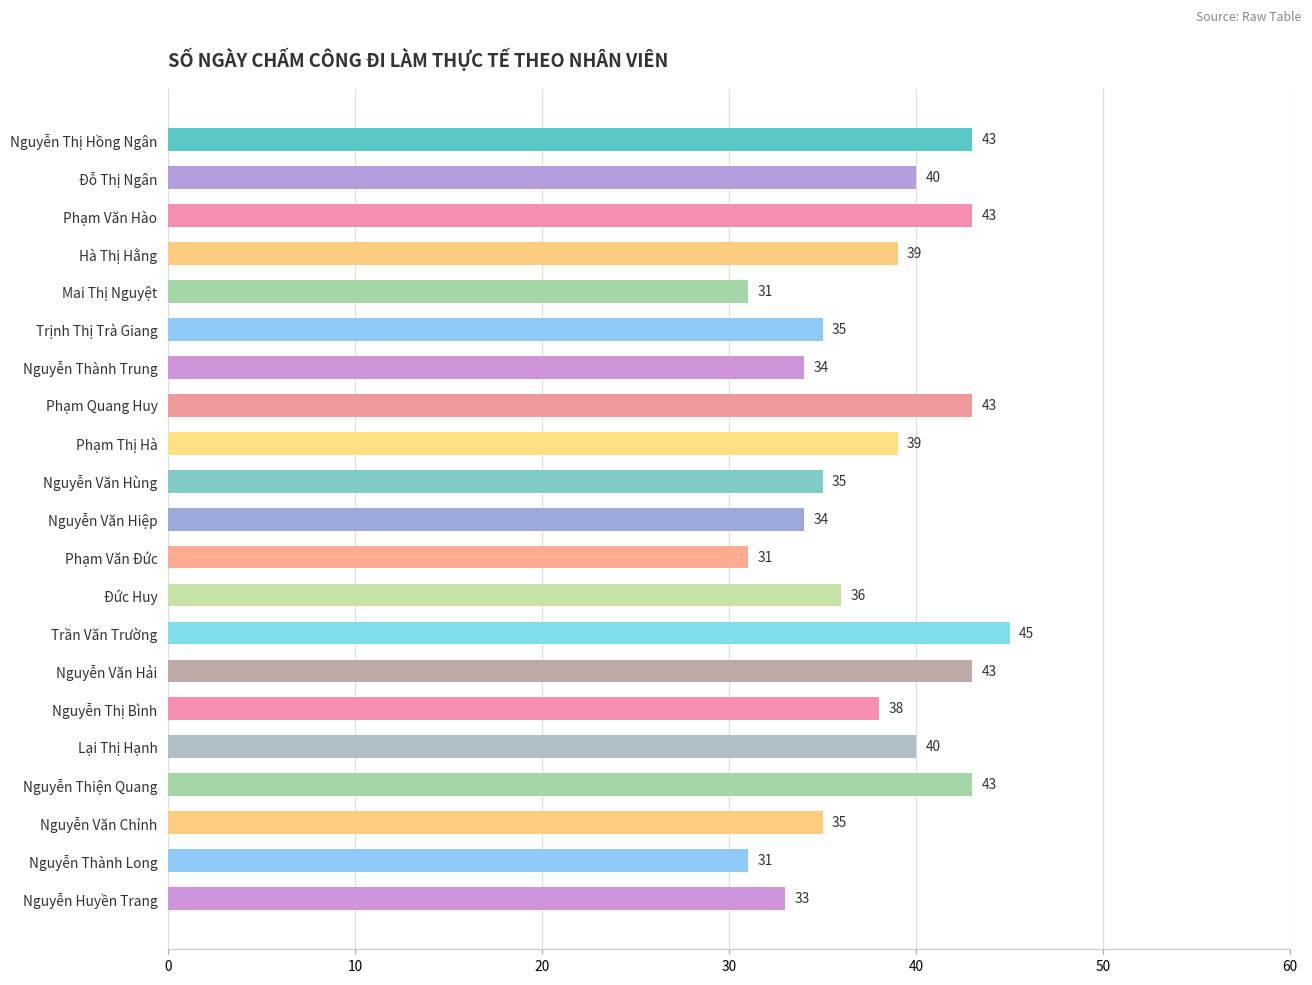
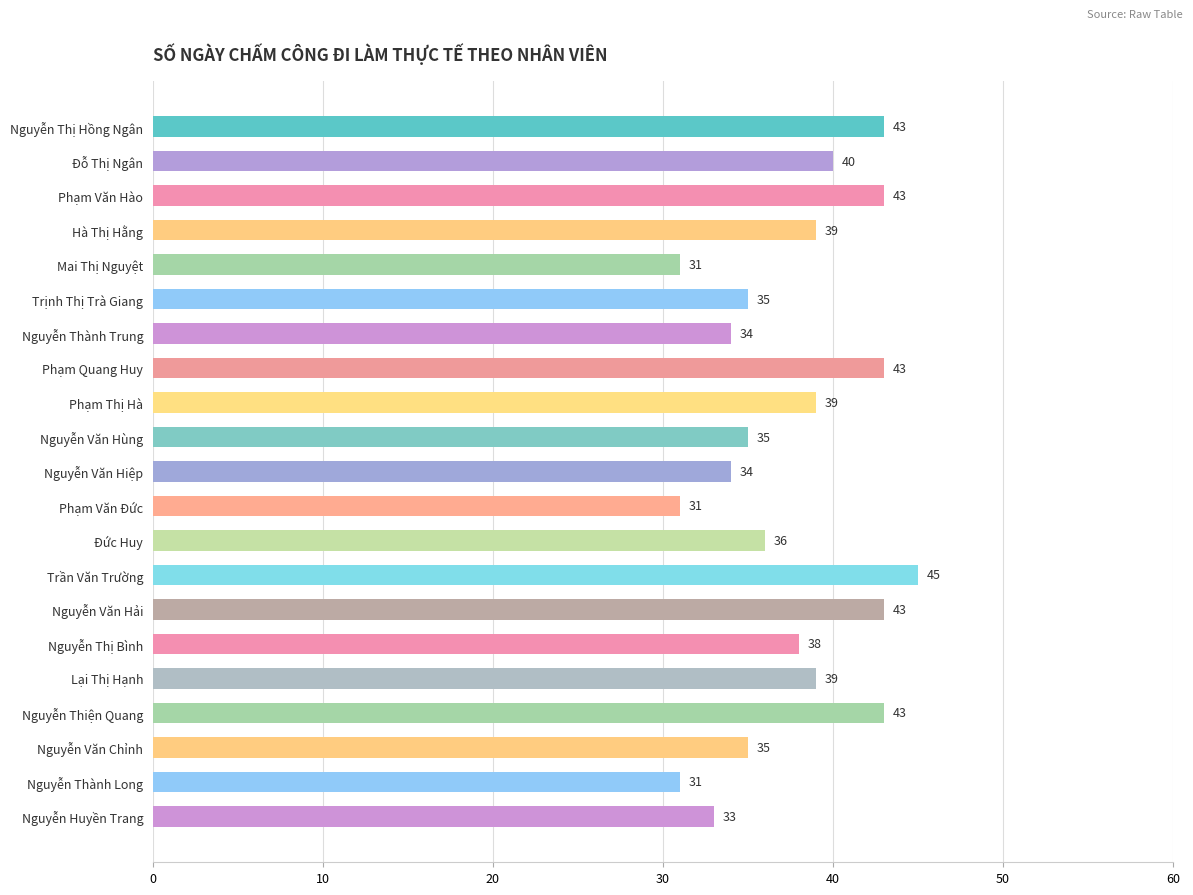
Lại Thị Hạnh: 40 -> 39
